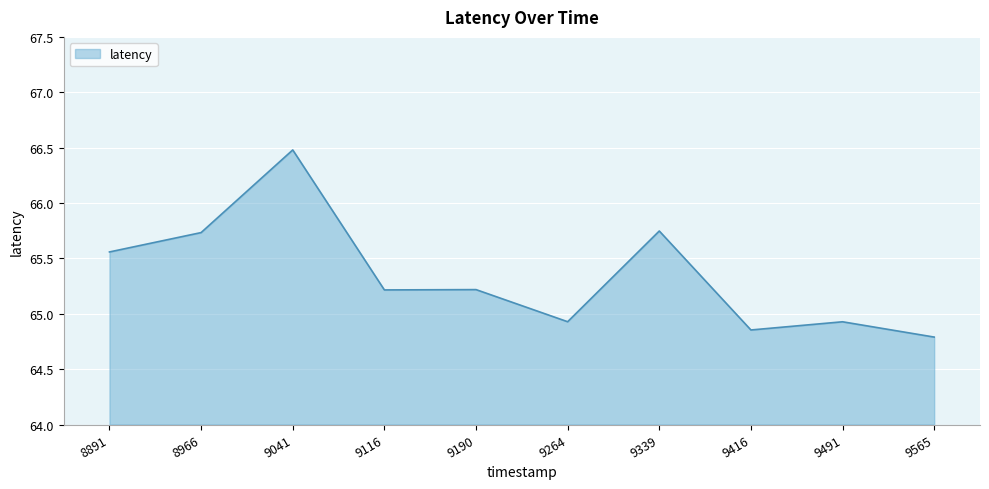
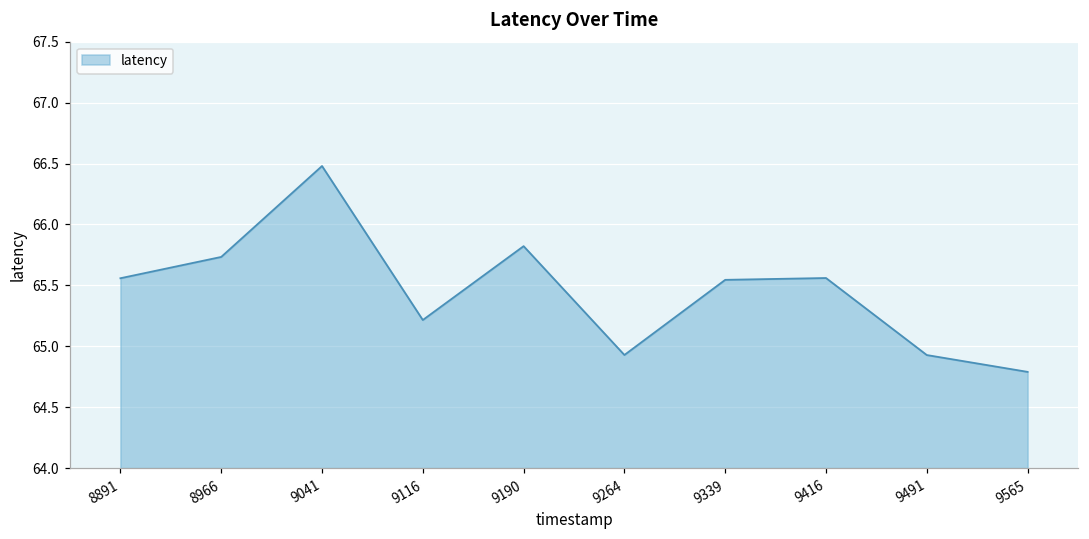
9190: 65.22 -> 65.82
9339: 65.75 -> 65.54
9416: 64.85 -> 65.56
